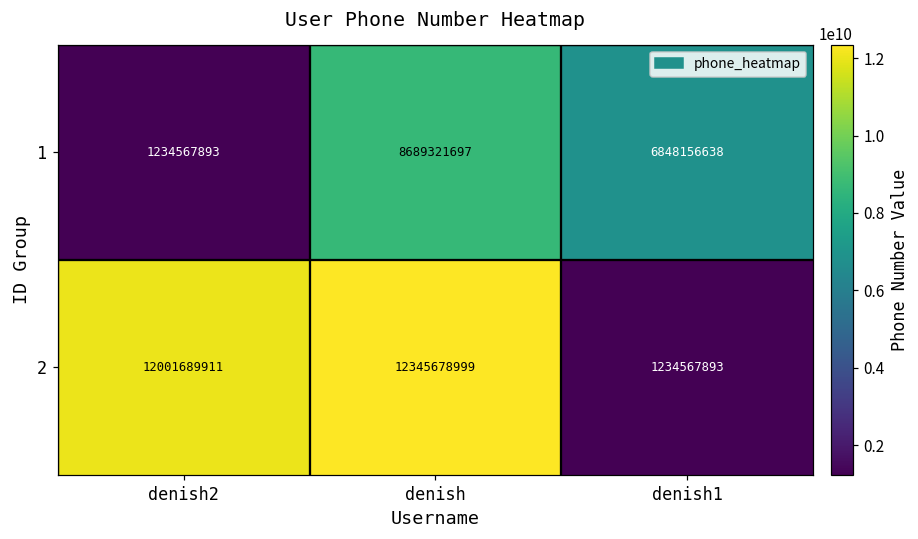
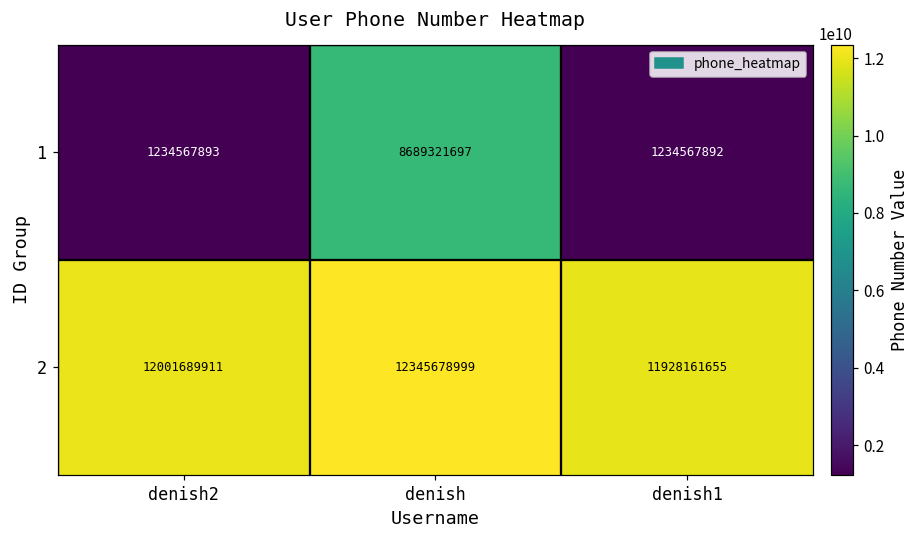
1, denish1: 6848156638 -> 1234567892
2, denish1: 1234567893 -> 11928161655
